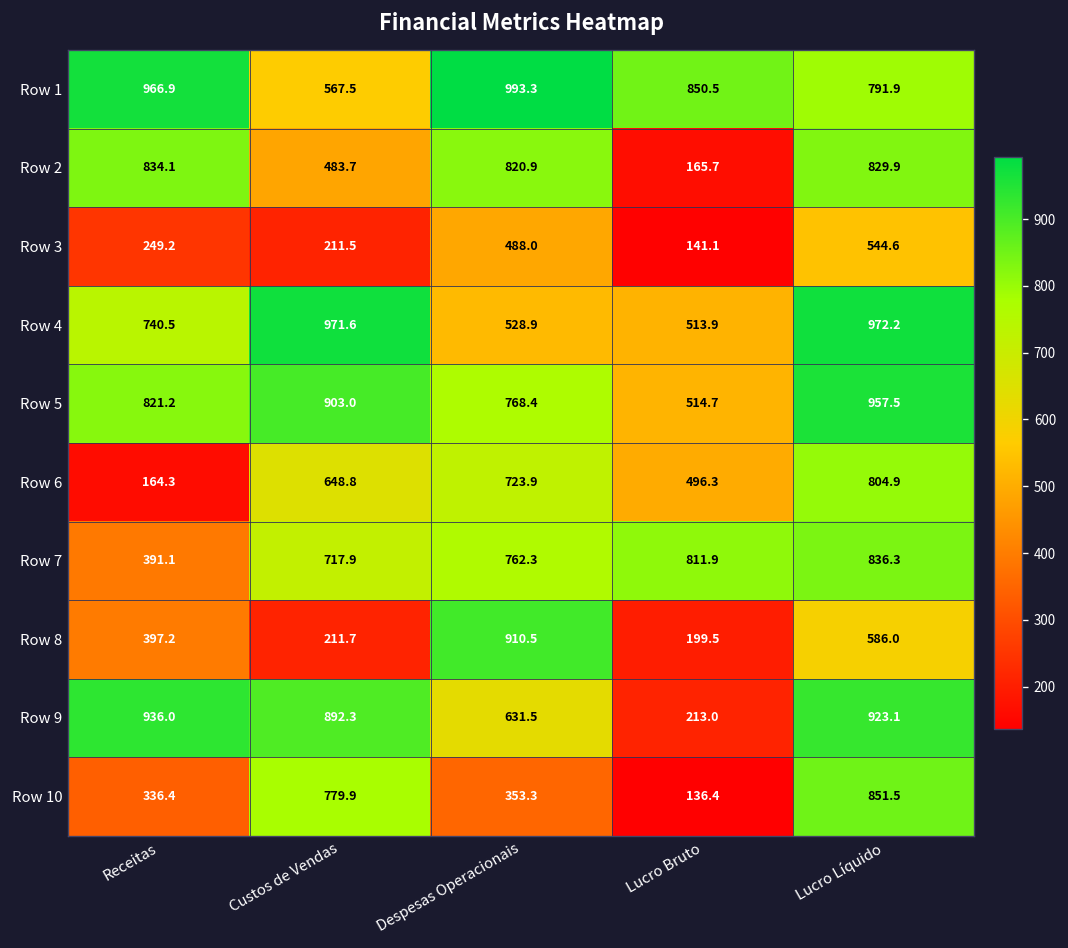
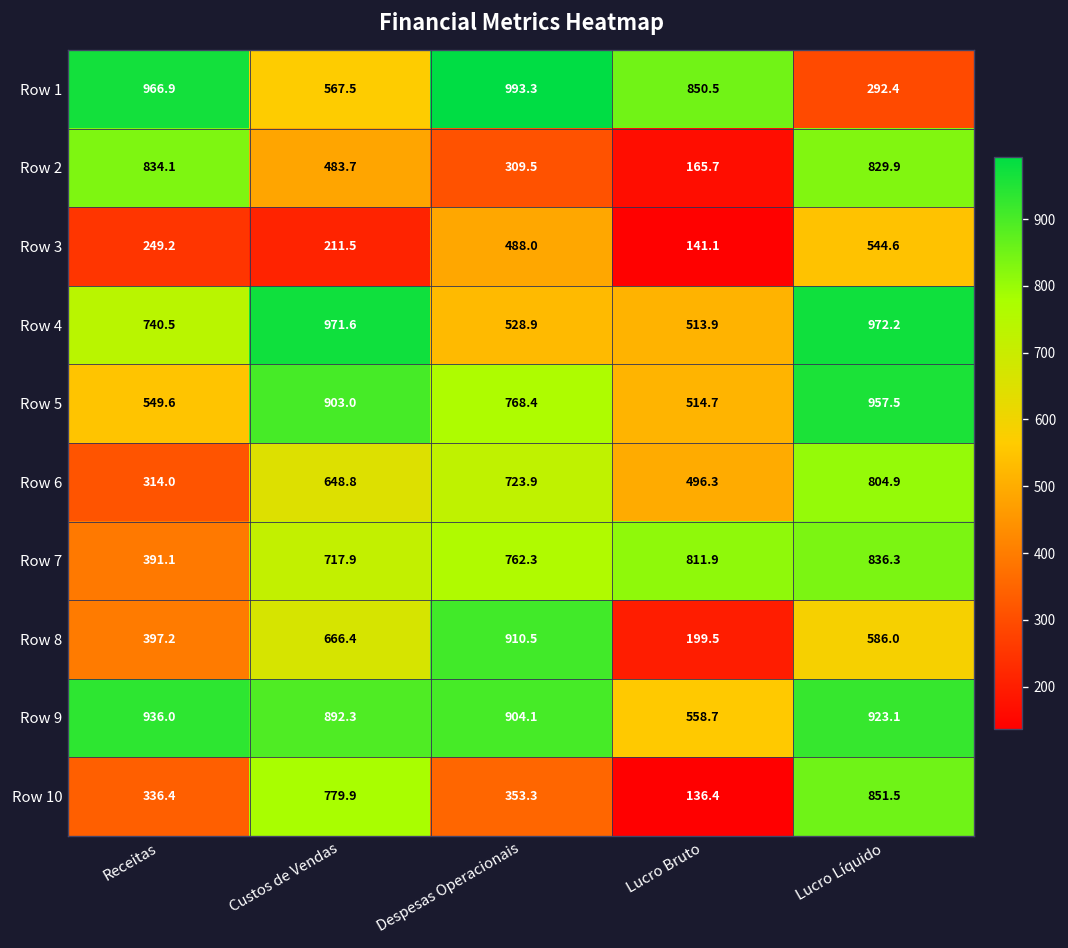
Row 1, Lucro Líquido: 791.9 -> 292.4
Row 2, Despesas Operacionais: 820.9 -> 309.5
Row 5, Receitas: 821.2 -> 549.6
Row 6, Receitas: 164.3 -> 314.0
Row 8, Custos de Vendas: 211.7 -> 666.4
Row 9, Despesas Operacionais: 631.5 -> 904.1
Row 9, Lucro Bruto: 213.0 -> 558.7
